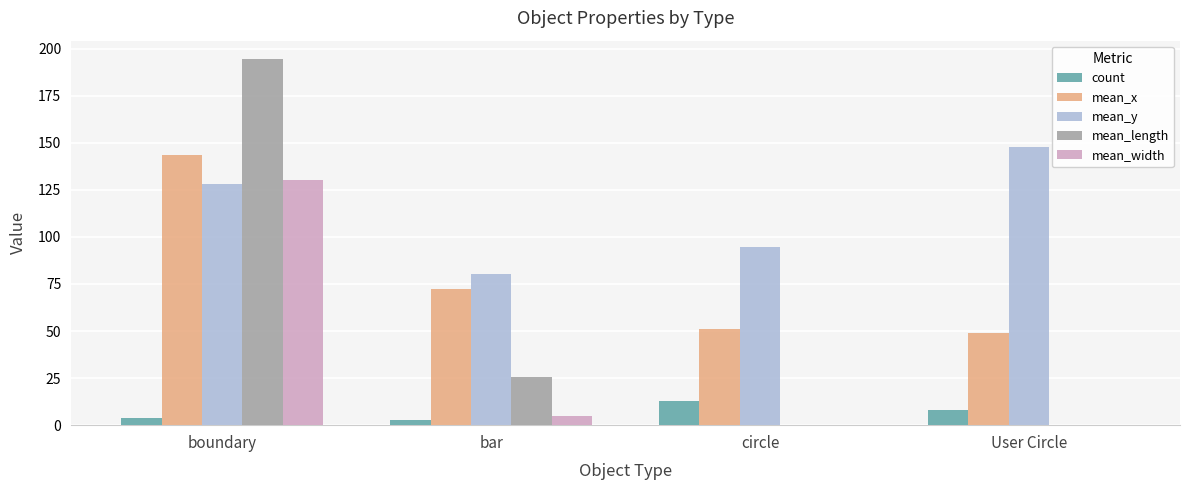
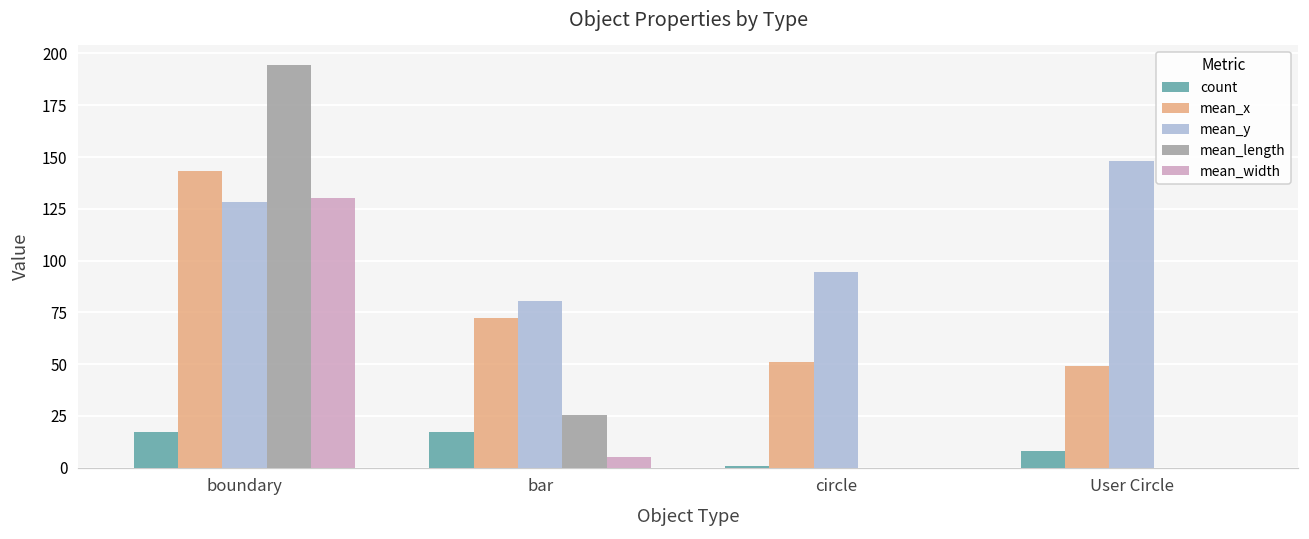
count, boundary: 4 -> 17
count, bar: 3 -> 17
count, circle: 13 -> 1
